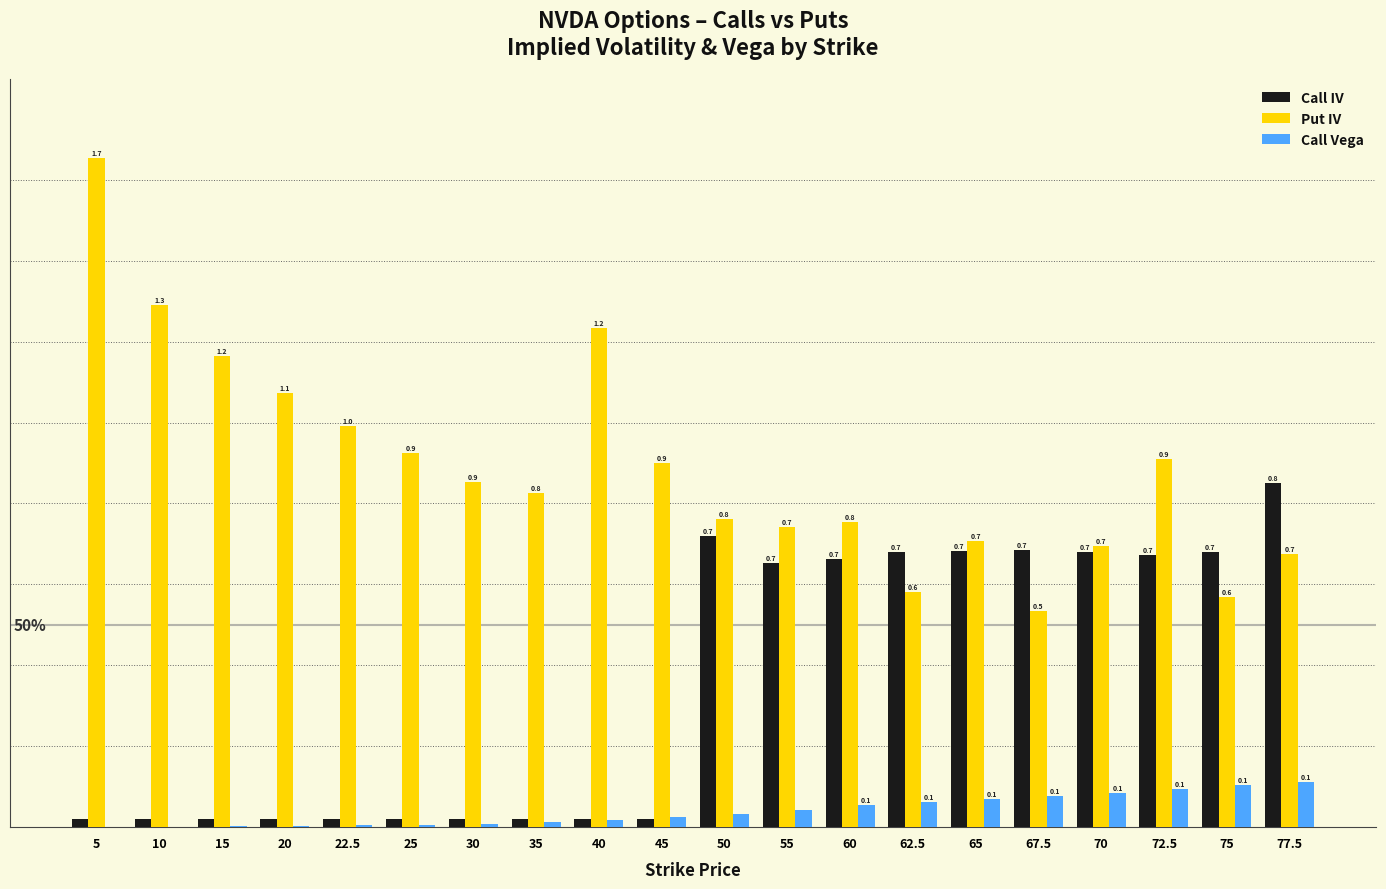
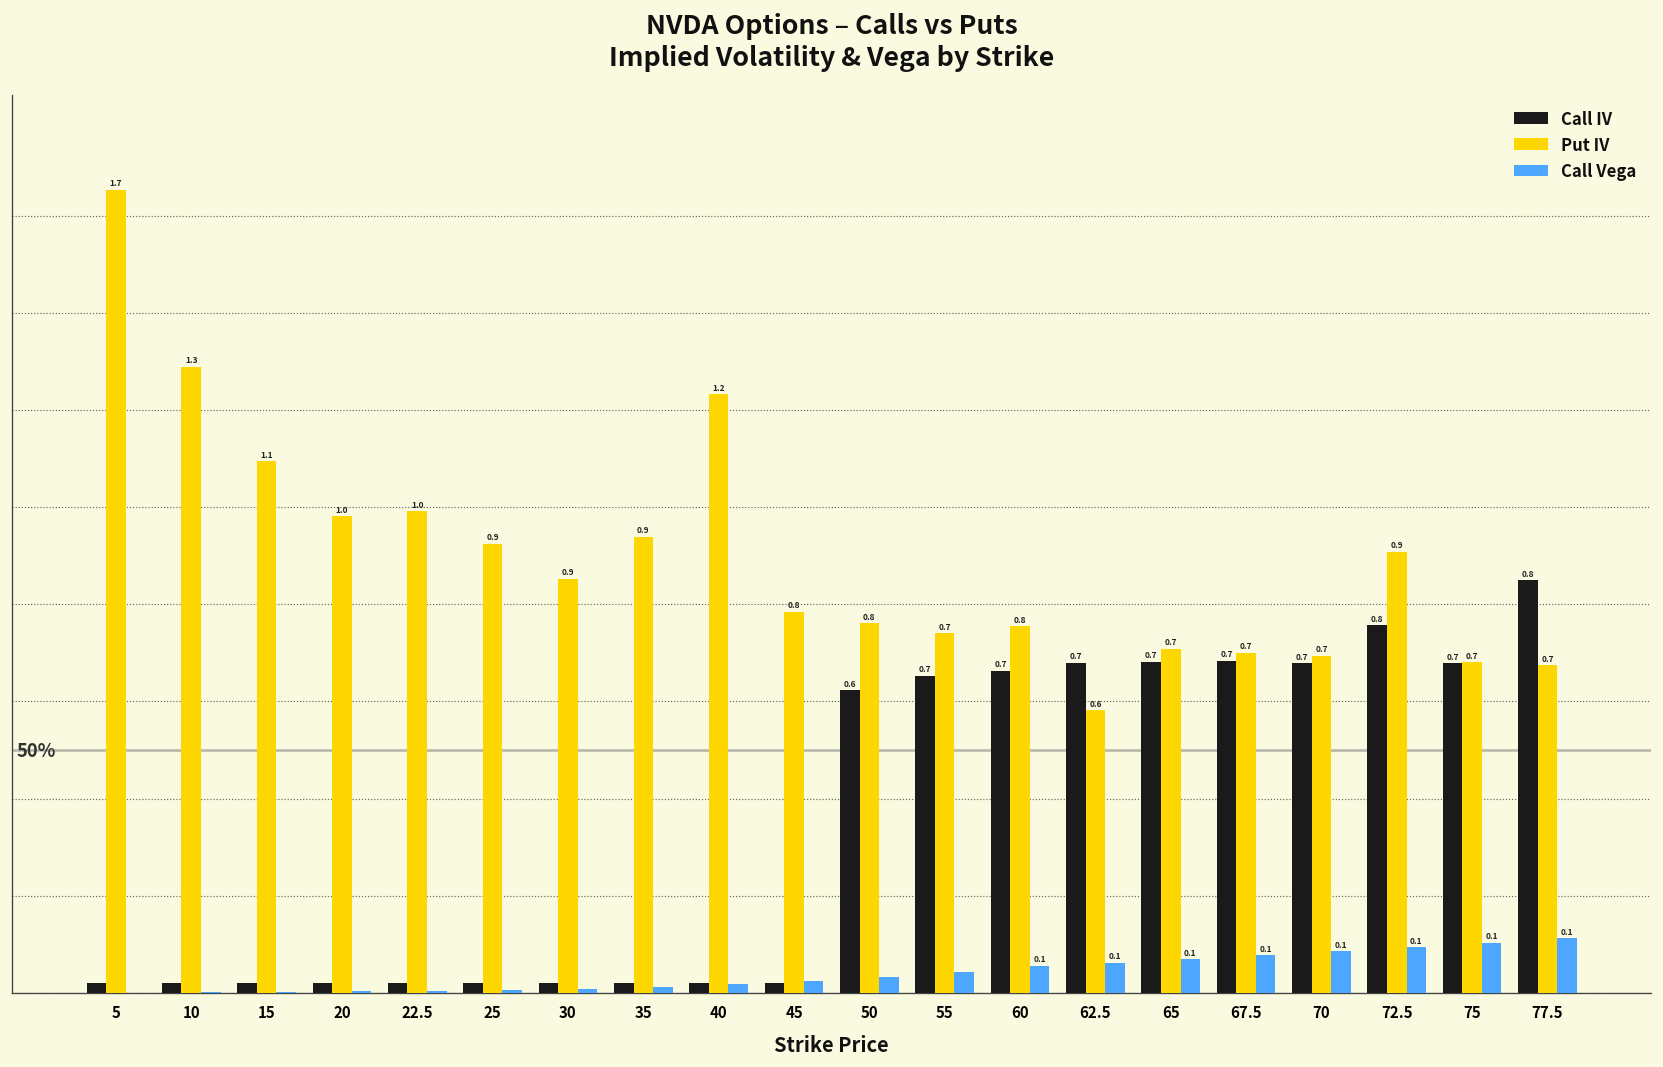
Put IV, 15: 1.2 -> 1.1
Put IV, 20: 1.1 -> 1.0
Put IV, 35: 0.8 -> 0.9
Put IV, 45: 0.9 -> 0.8
Call IV, 50: 0.7 -> 0.6
Put IV, 67.5: 0.5 -> 0.7
Call IV, 72.5: 0.7 -> 0.8
Put IV, 75: 0.6 -> 0.7
